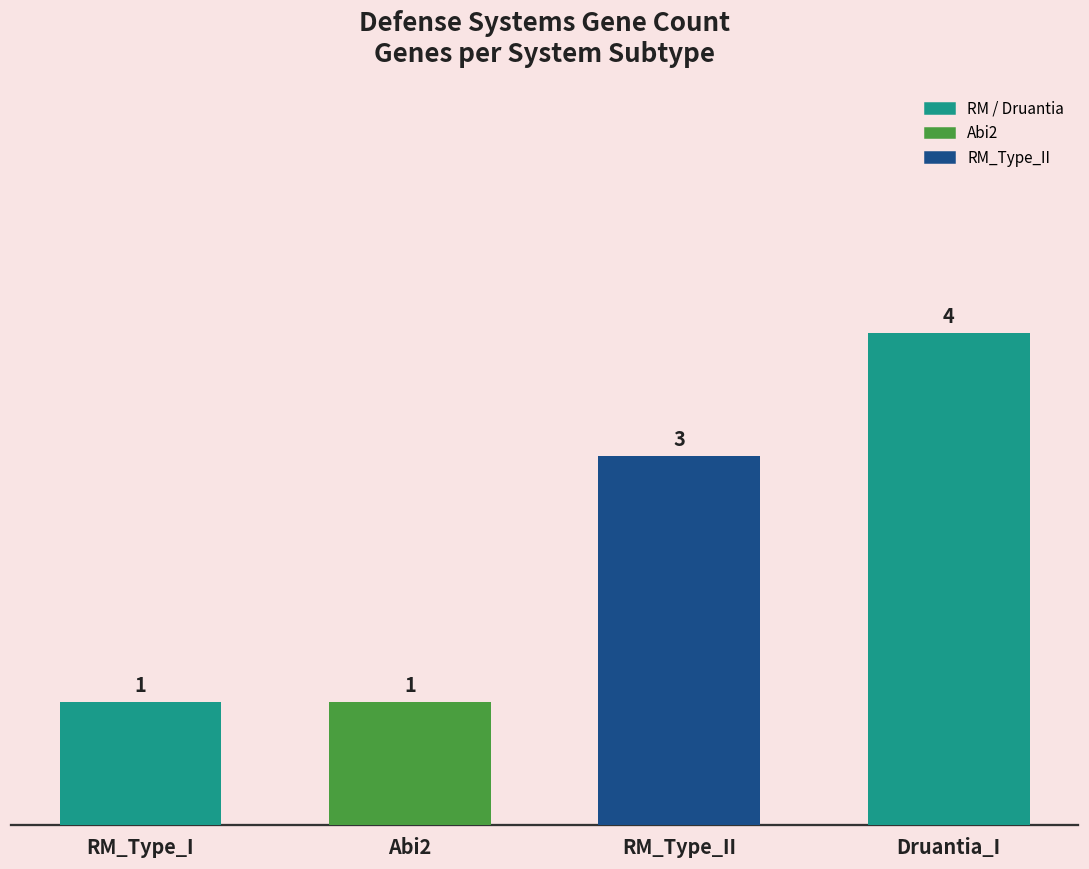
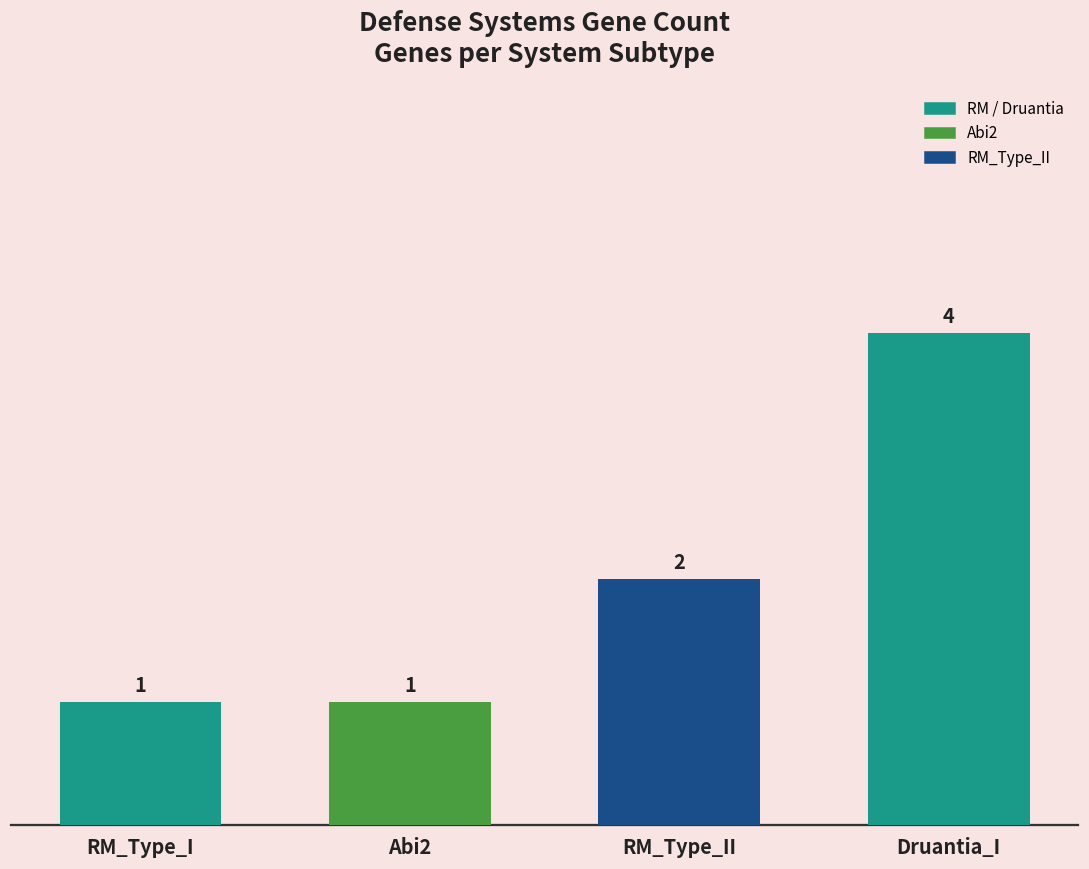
RM_Type_II: 3 -> 2
